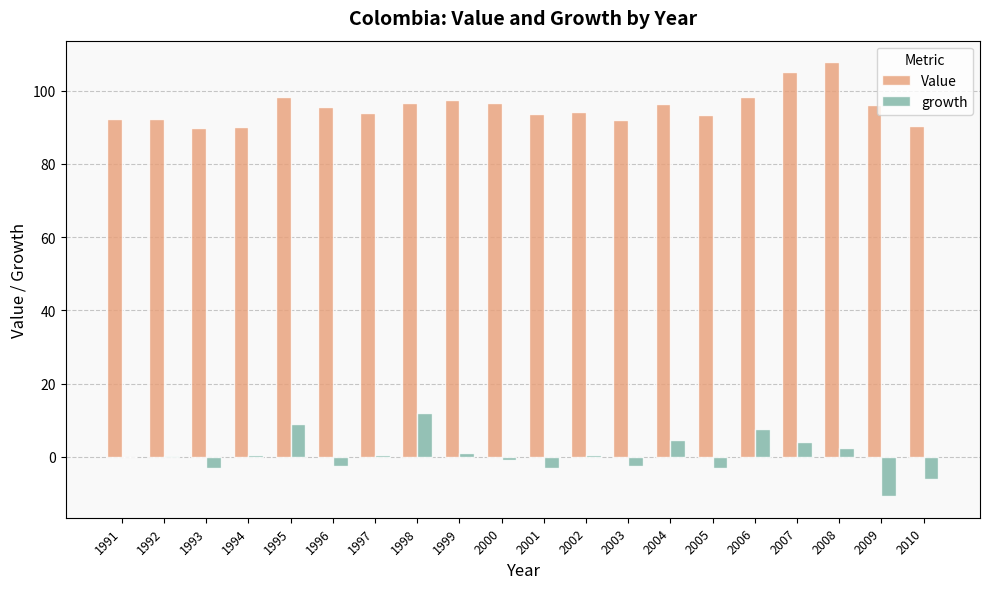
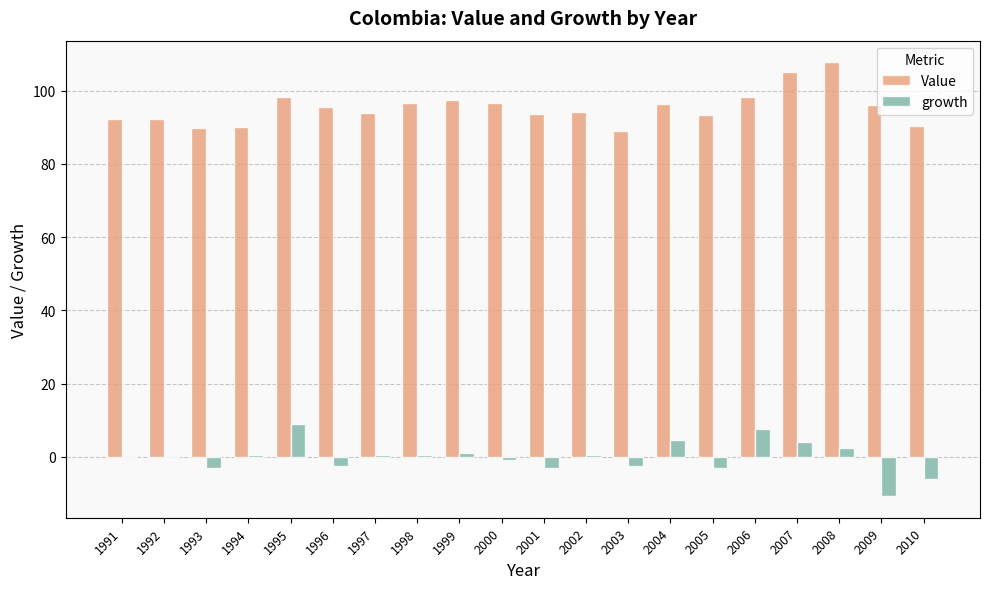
growth, 1998: 12 -> 0
Value, 2003: 92 -> 89
